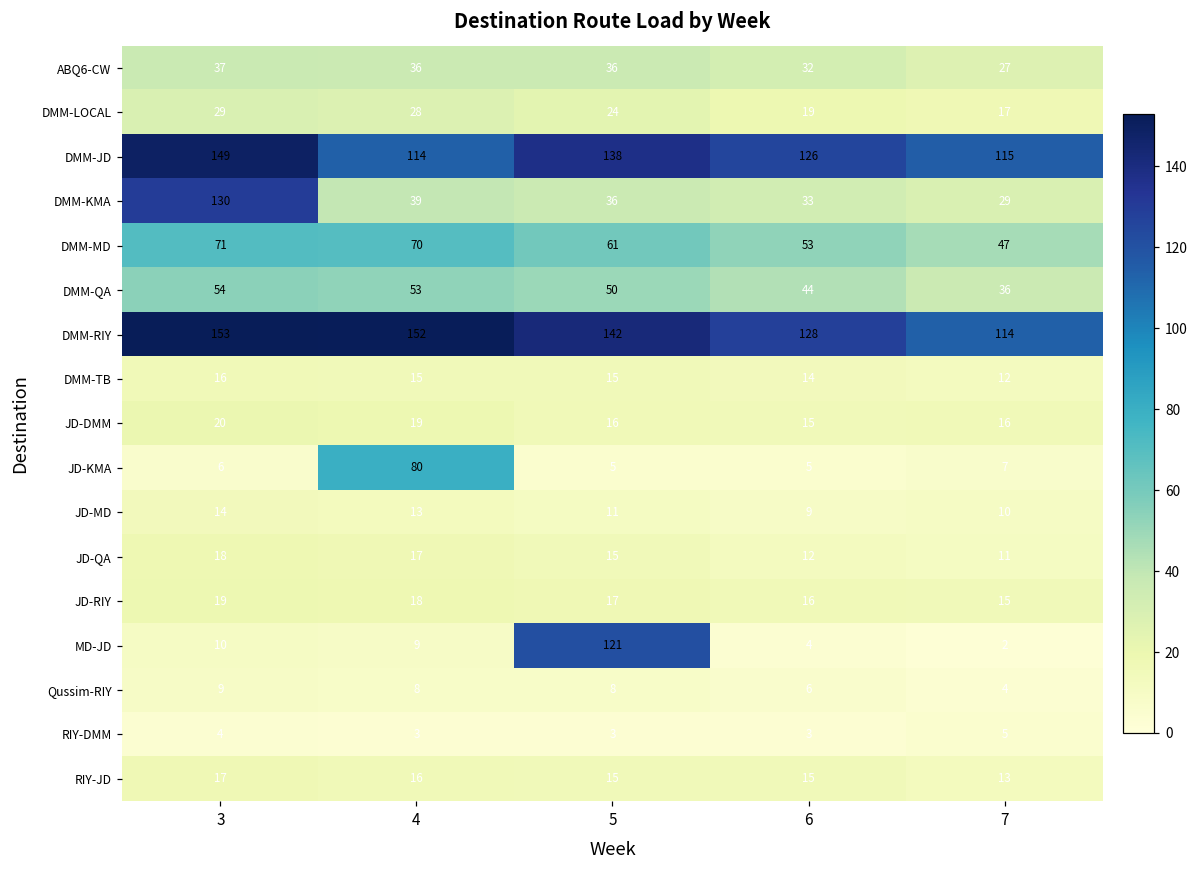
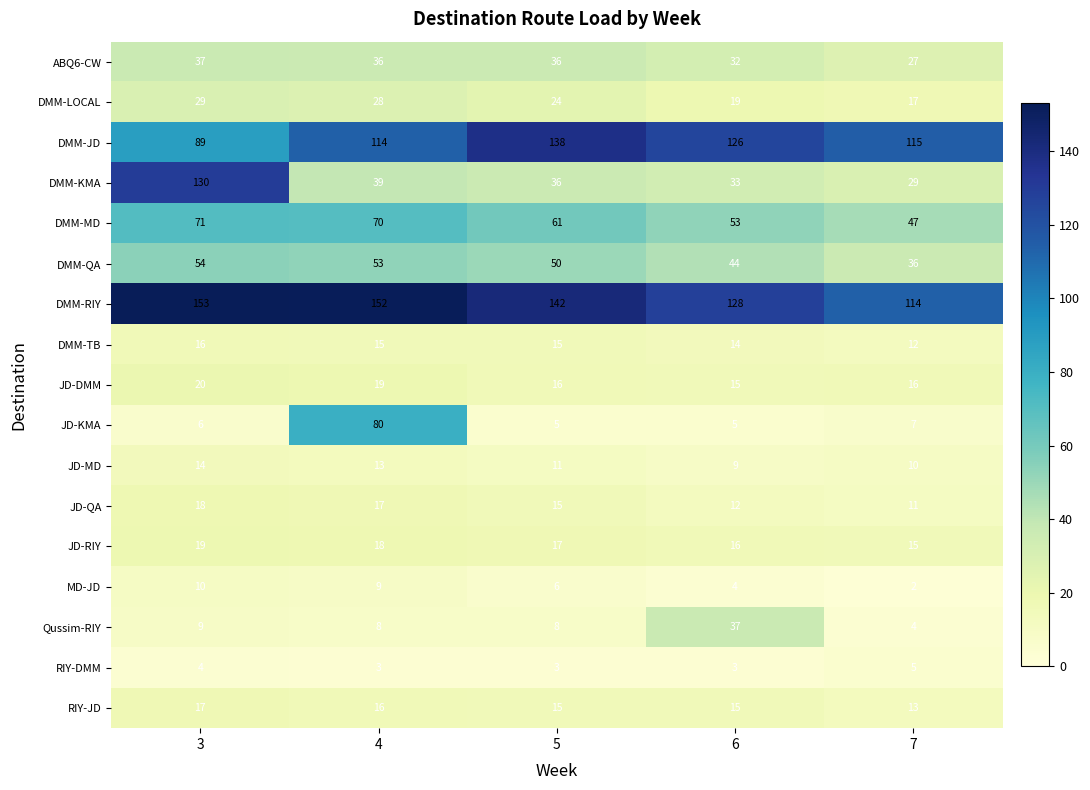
DMM-JD, 3: 149 -> 89
MD-JD, 5: 121 -> 6
Qussim-RIY, 6: 6 -> 37
